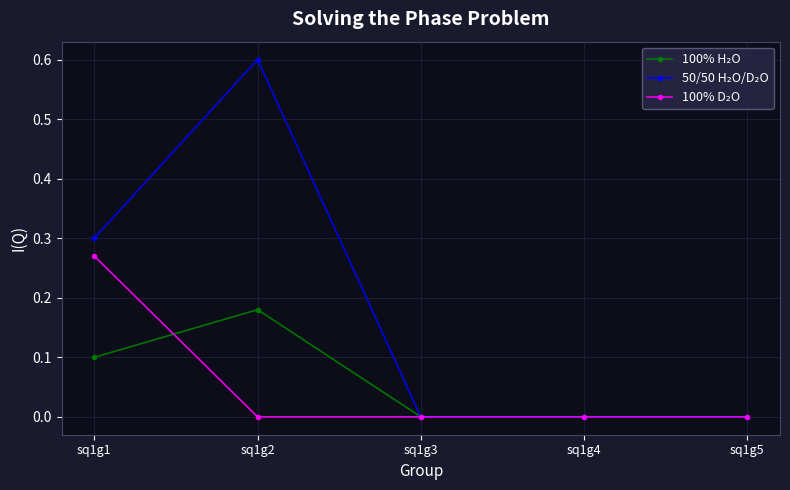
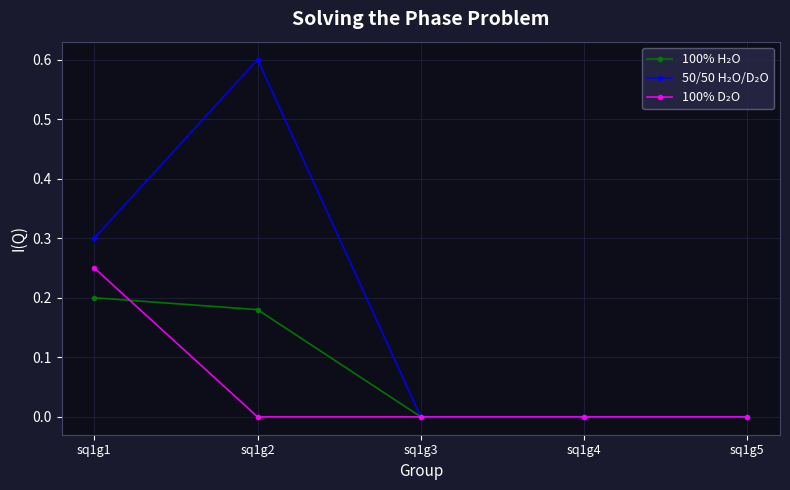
100% H₂O, sq1g1: 0.1 -> 0.2
100% D₂O, sq1g1: 0.27 -> 0.25
